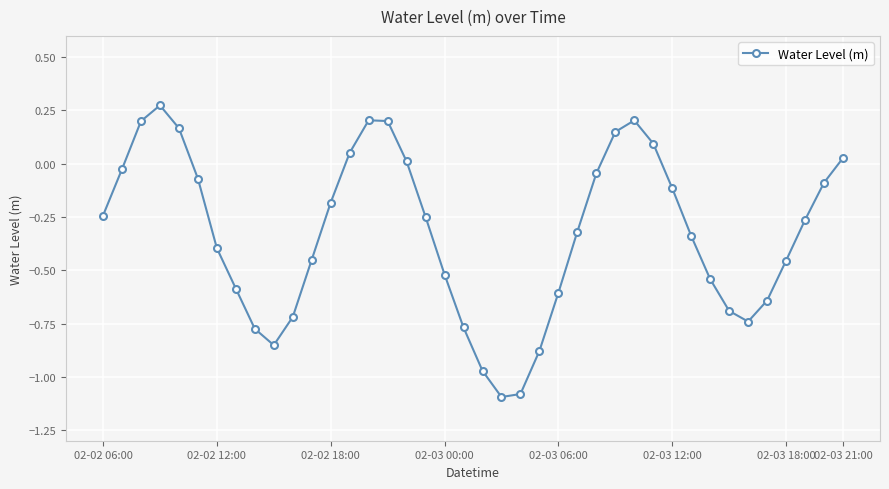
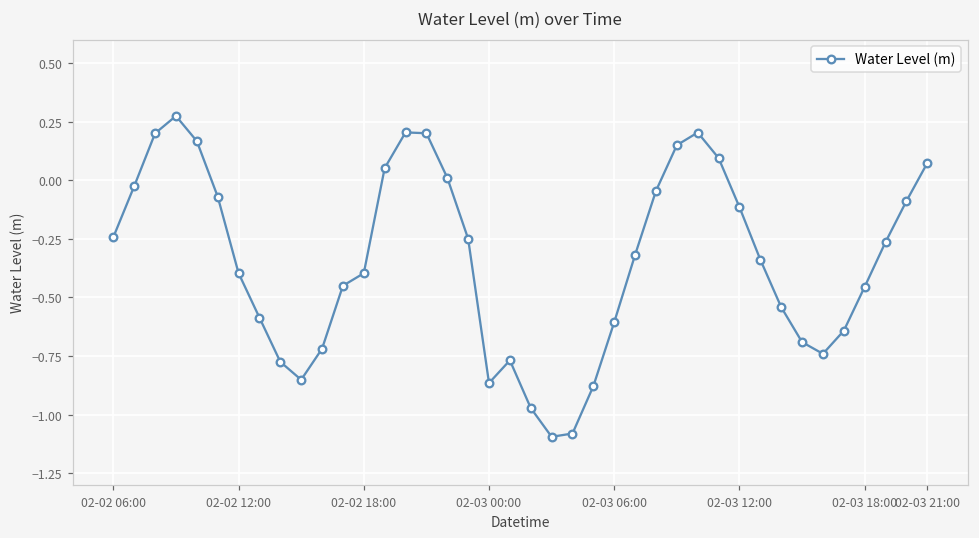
02-02 18:00: -0.18 -> -0.40
02-03 00:00: -0.52 -> -0.87
02-03 21:00: 0.03 -> 0.07
